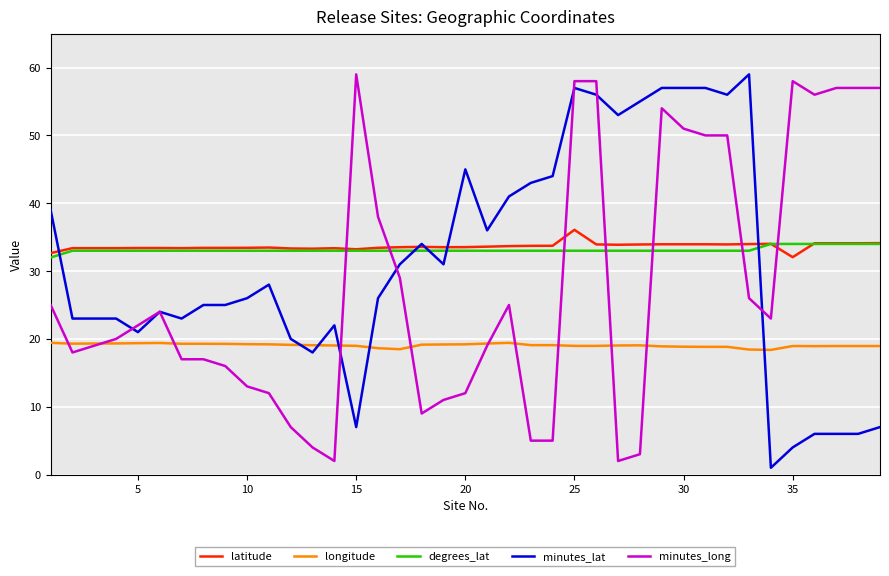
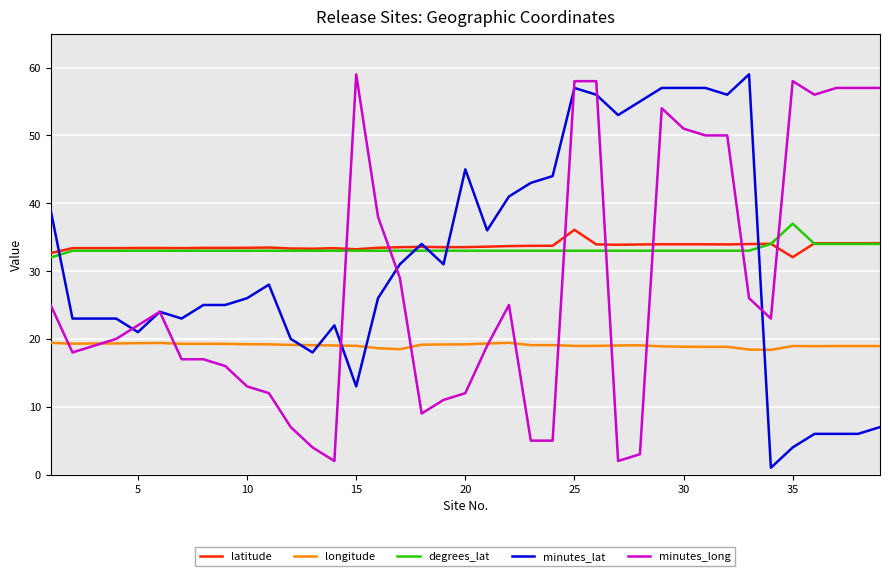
minutes_lat, 15: 7 -> 13
degrees_lat, 35: 34 -> 37
